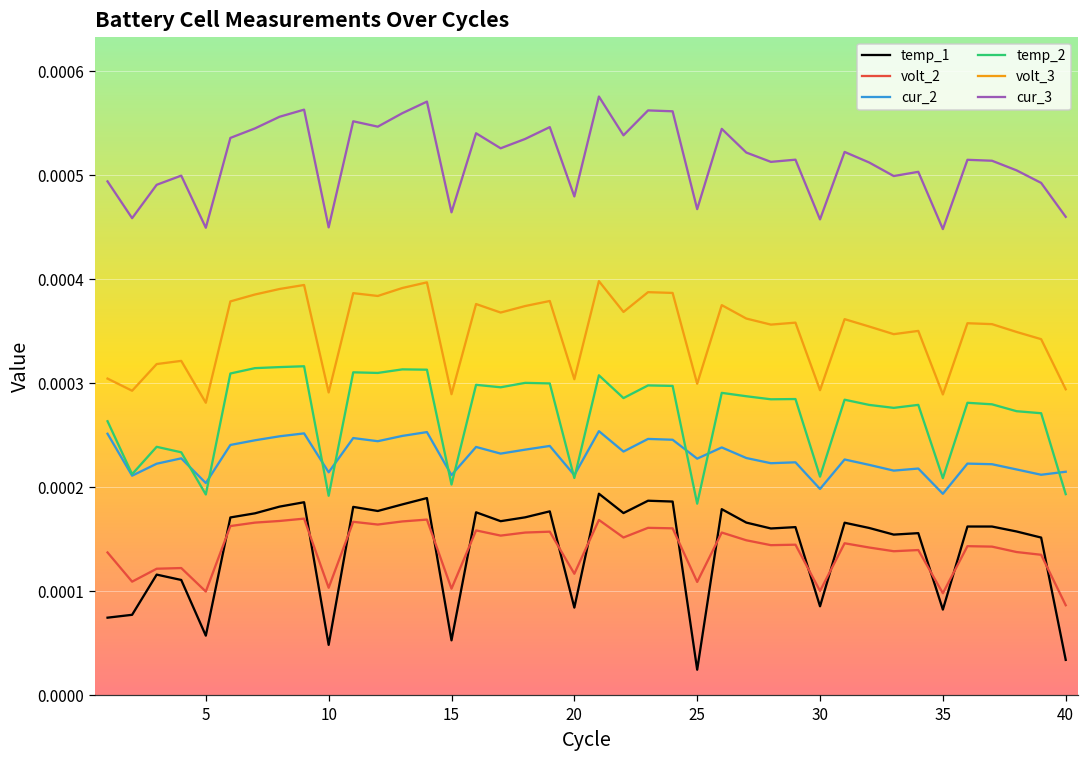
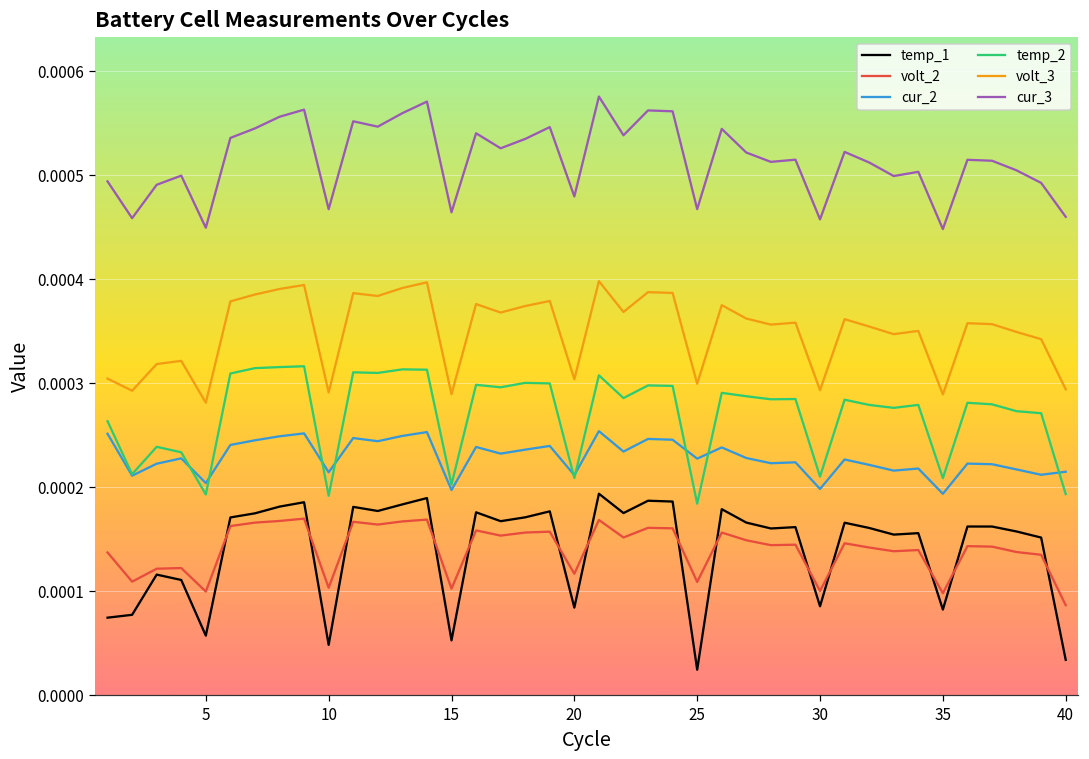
cur_3, 10: 0.00045 -> 0.00047
cur_2, 15: 0.00021 -> 0.00020
